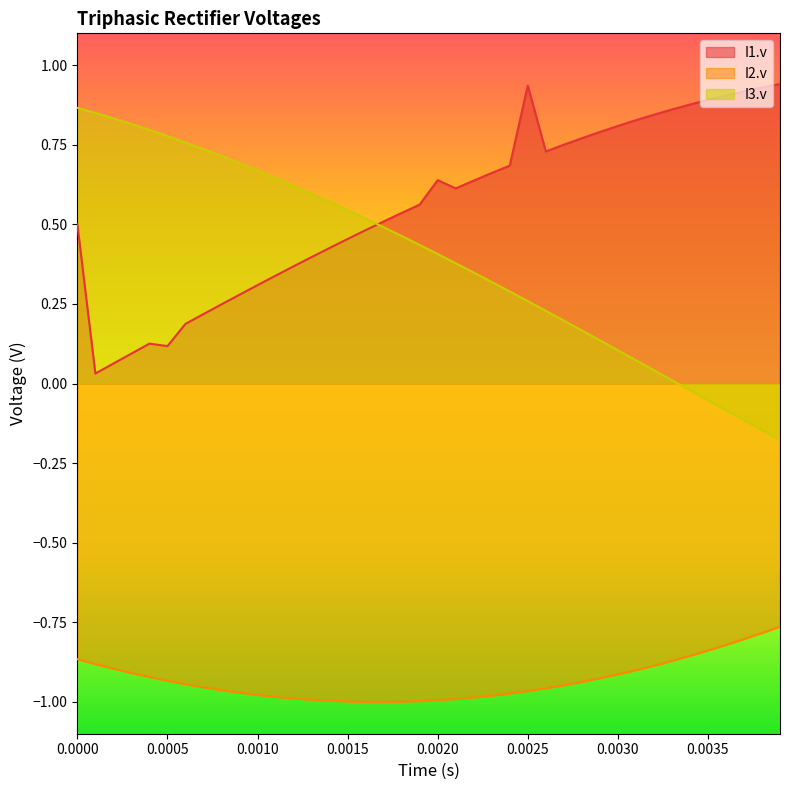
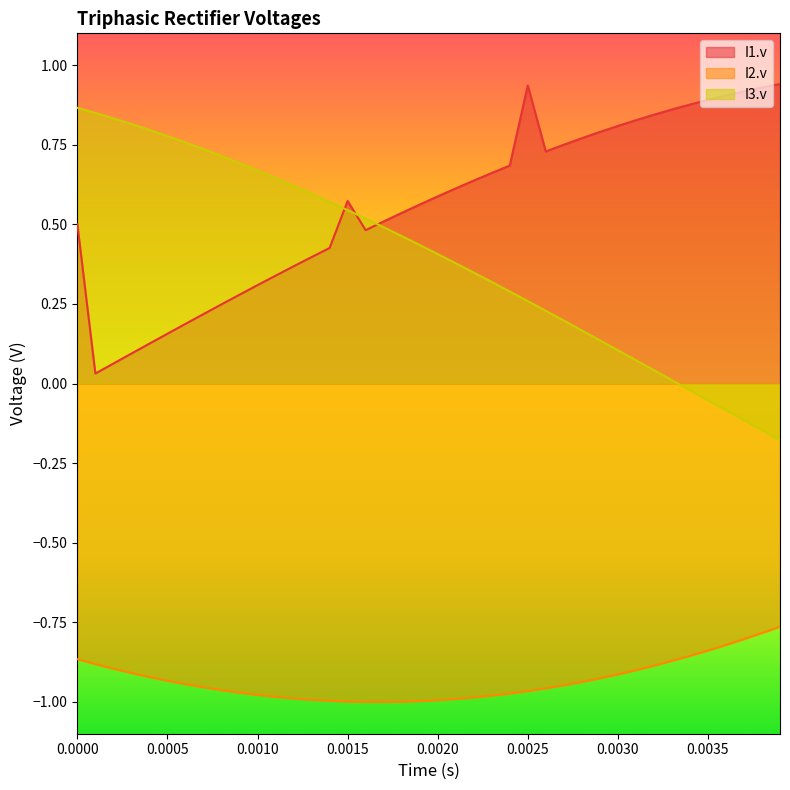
I1.v, 0.0005: 0.12 -> 0.16
I1.v, 0.0015: 0.45 -> 0.57
I1.v, 0.0020: 0.64 -> 0.59
